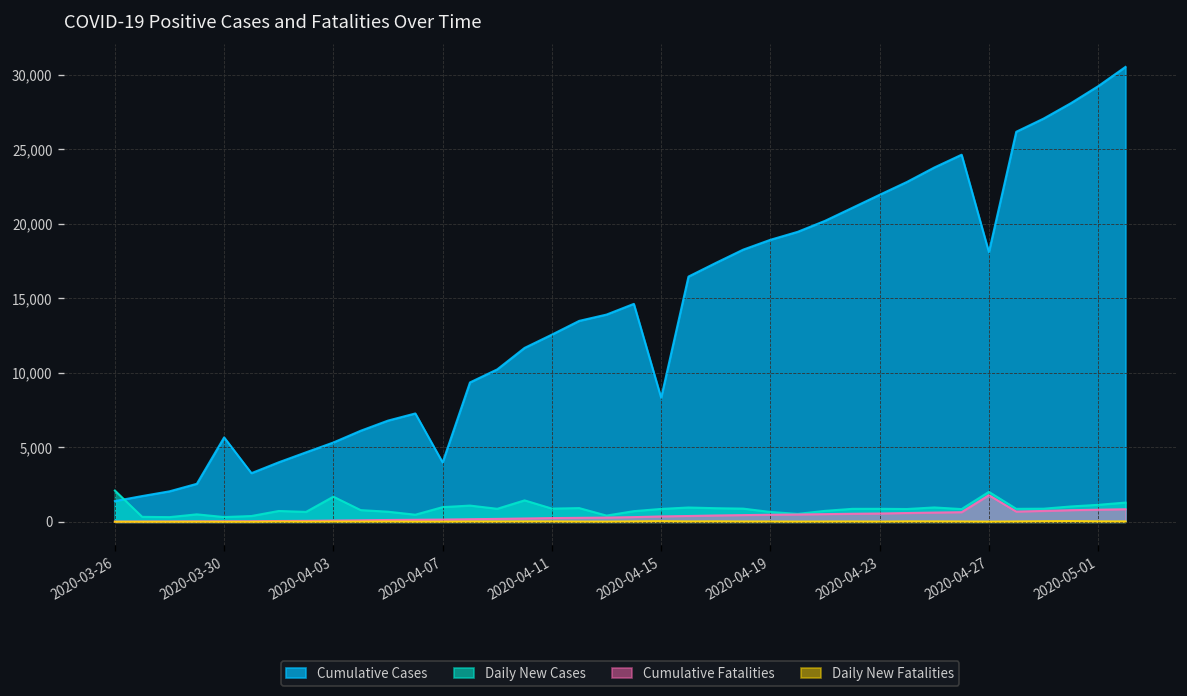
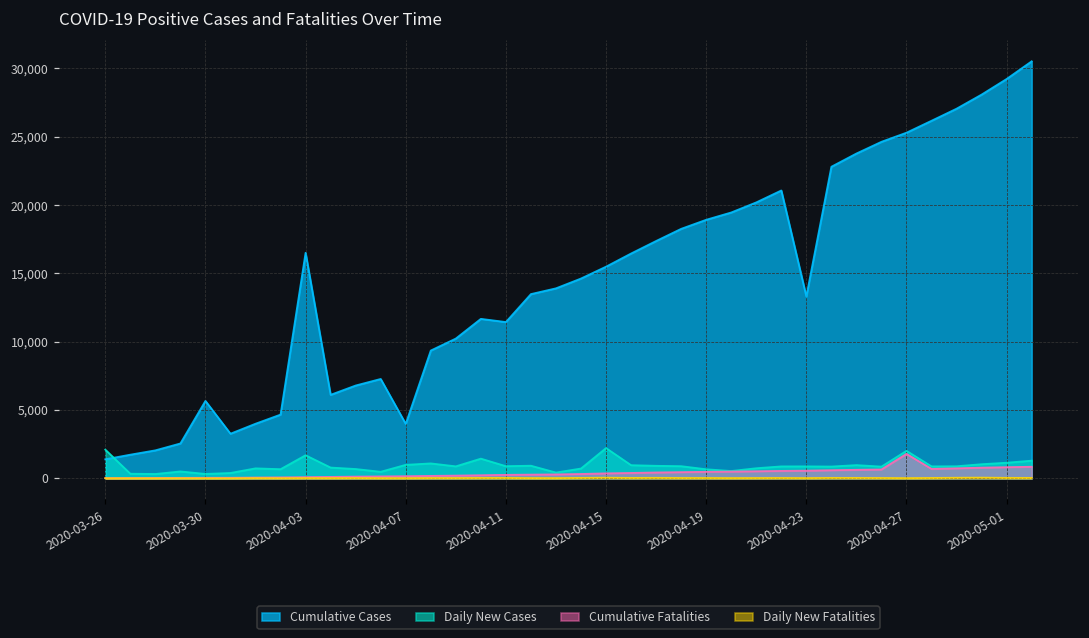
Cumulative Cases, 2020-04-03: 5,300 -> 16,500
Cumulative Cases, 2020-04-11: 12,600 -> 11,400
Cumulative Cases, 2020-04-15: 8,300 -> 15,500
Daily New Cases, 2020-04-15: 900 -> 2,200
Cumulative Cases, 2020-04-23: 21,900 -> 13,300
Cumulative Cases, 2020-04-27: 18,100 -> 25,300
